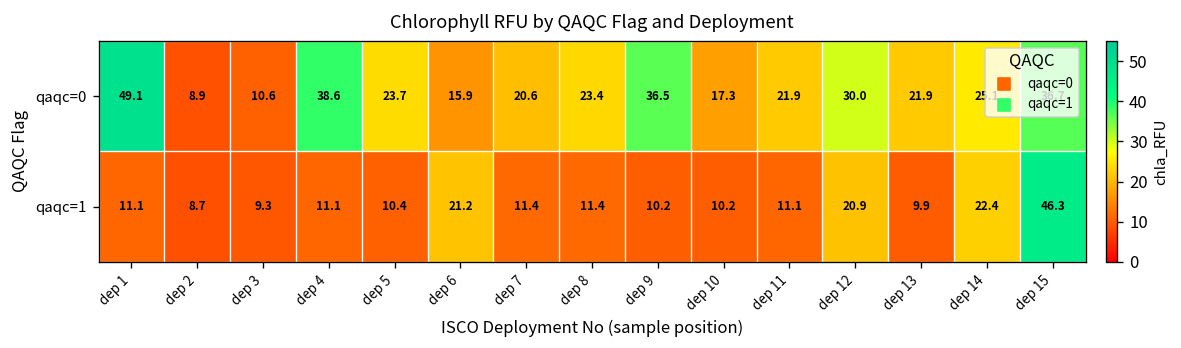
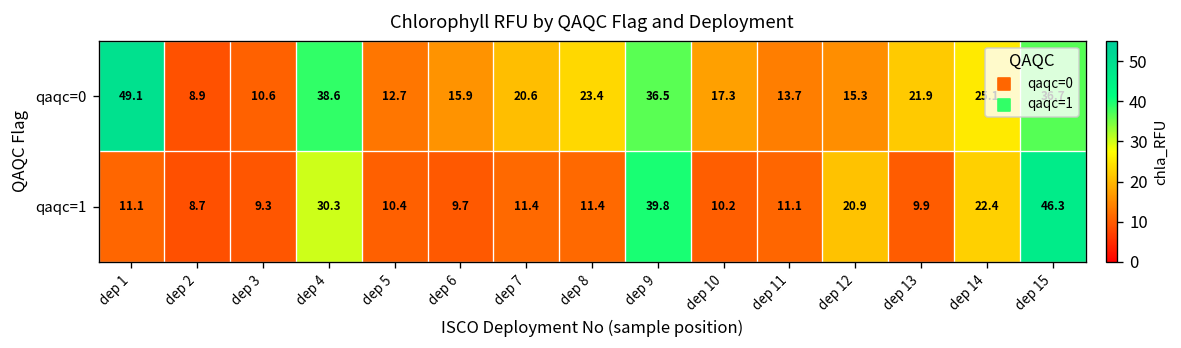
qaqc=0, dep 5: 23.7 -> 12.7
qaqc=0, dep 11: 21.9 -> 13.7
qaqc=0, dep 12: 30.0 -> 15.3
qaqc=1, dep 4: 11.1 -> 30.3
qaqc=1, dep 6: 21.2 -> 9.7
qaqc=1, dep 9: 10.2 -> 39.8
